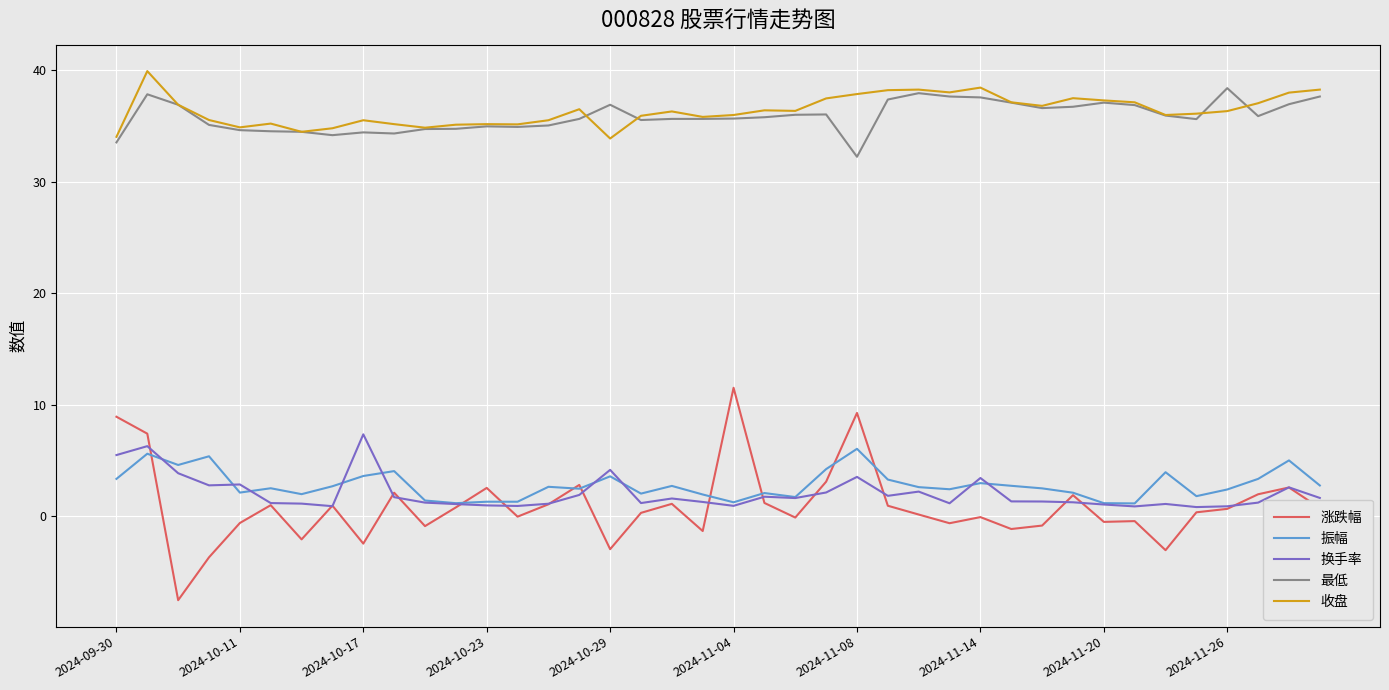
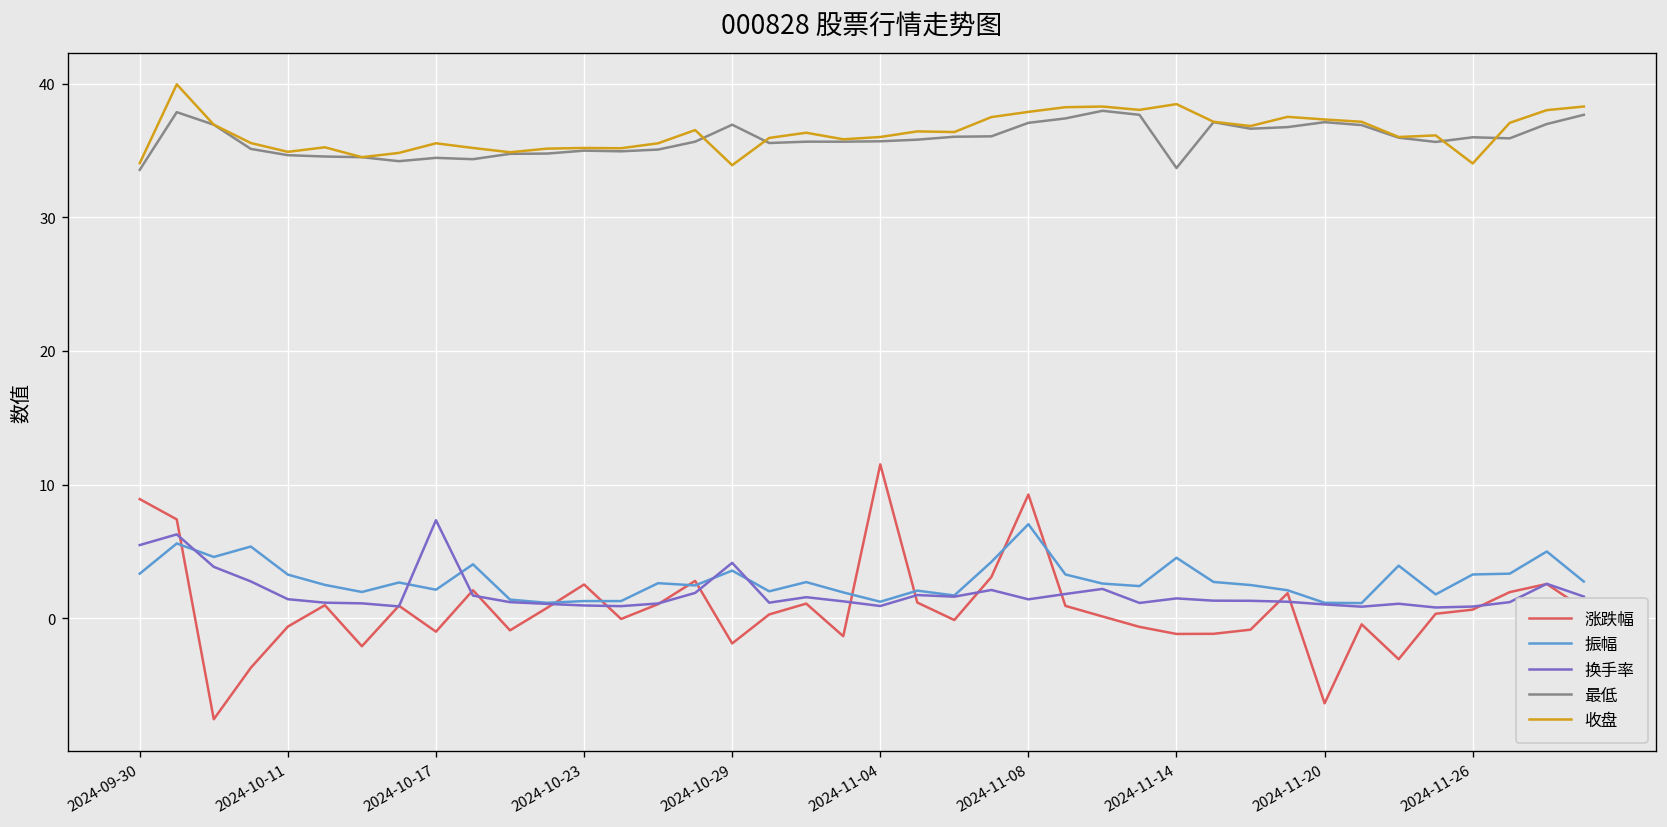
振幅, 2024-10-11: 2.1 -> 3.3
换手率, 2024-10-11: 2.8 -> 1.4
涨跌幅, 2024-10-17: -2.5 -> -1.0
振幅, 2024-10-17: 3.6 -> 2.1
涨跌幅, 2024-10-29: -3.0 -> -1.9
振幅, 2024-11-08: 6.0 -> 7.0
换手率, 2024-11-08: 3.5 -> 1.4
最低, 2024-11-08: 32.3 -> 37.1
涨跌幅, 2024-11-14: -0.1 -> -1.2
振幅, 2024-11-14: 3.0 -> 4.5
换手率, 2024-11-14: 3.4 -> 1.5
最低, 2024-11-14: 37.6 -> 33.7
涨跌幅, 2024-11-20: -0.5 -> -6.4
振幅, 2024-11-26: 2.4 -> 3.3
最低, 2024-11-26: 38.4 -> 36.0
收盘, 2024-11-26: 36.4 -> 34.0
